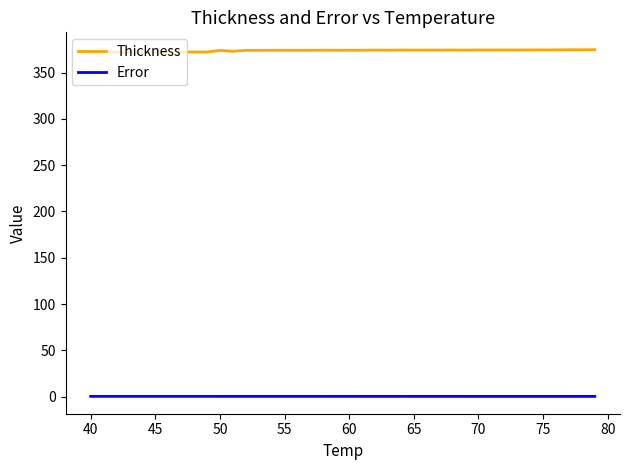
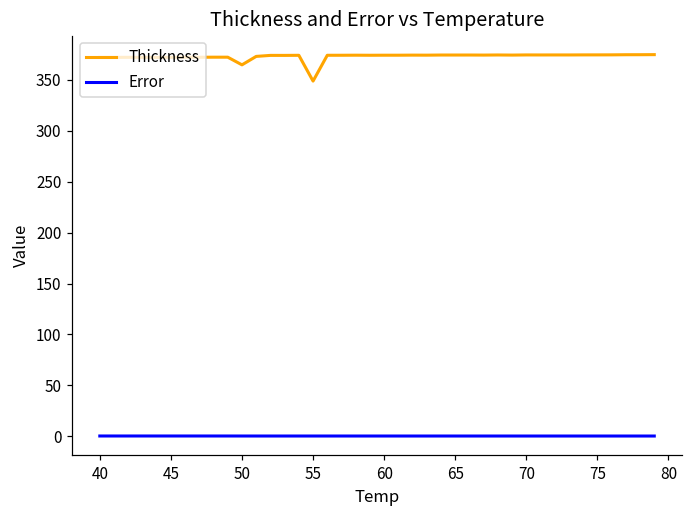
Thickness, 50: 370 -> 360
Thickness, 55: 370 -> 350
